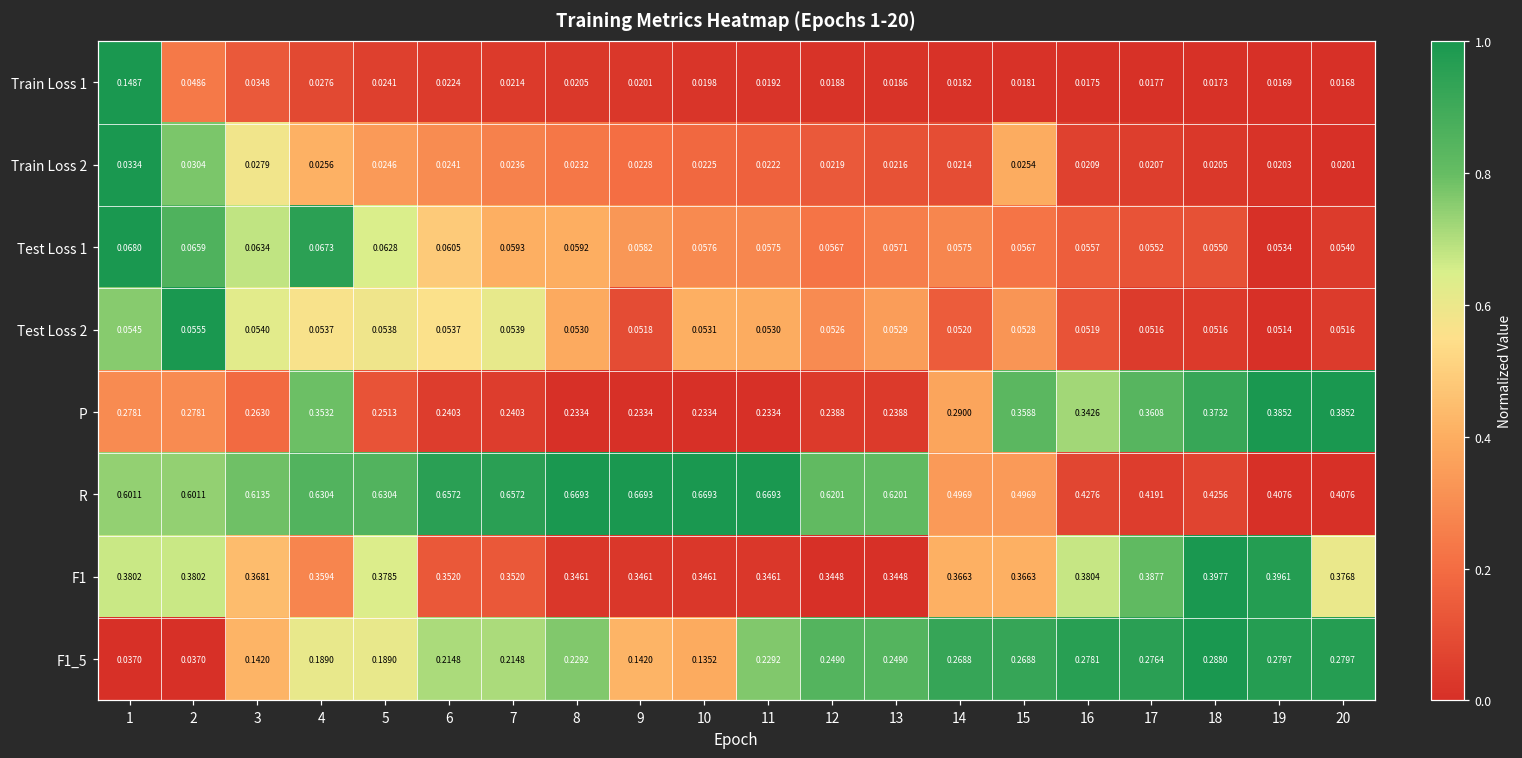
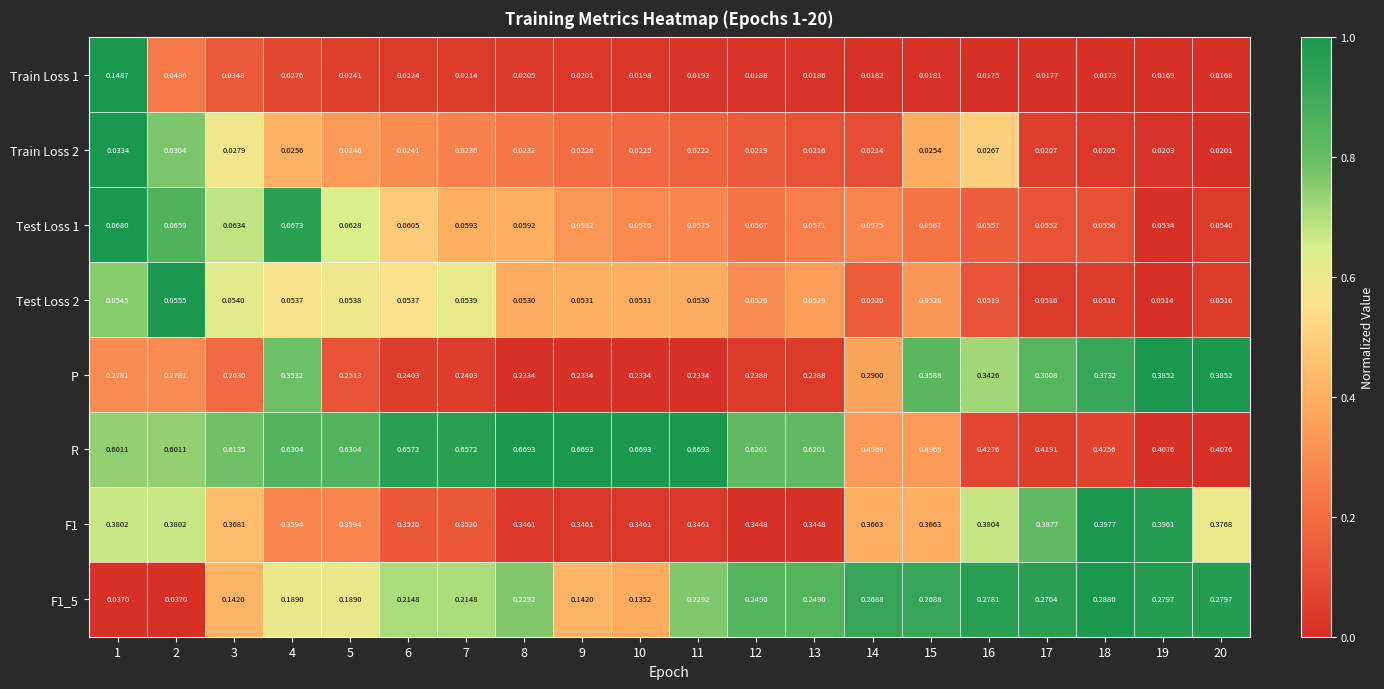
Train Loss 2, 16: 0.0209 -> 0.0267
Test Loss 2, 9: 0.0518 -> 0.0531
F1, 5: 0.3785 -> 0.3594
